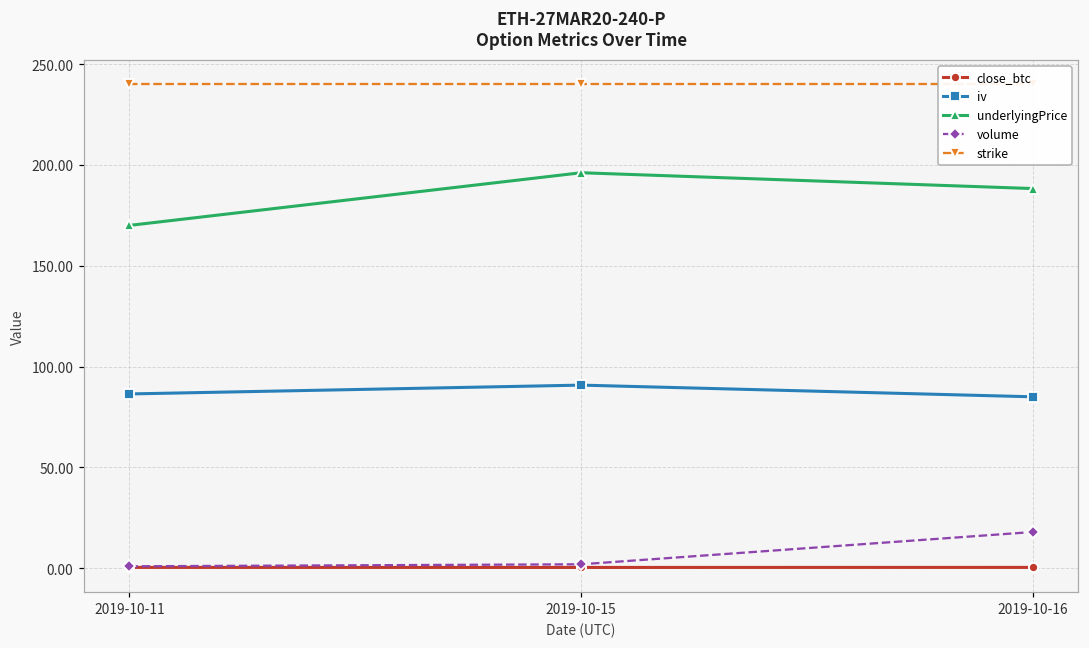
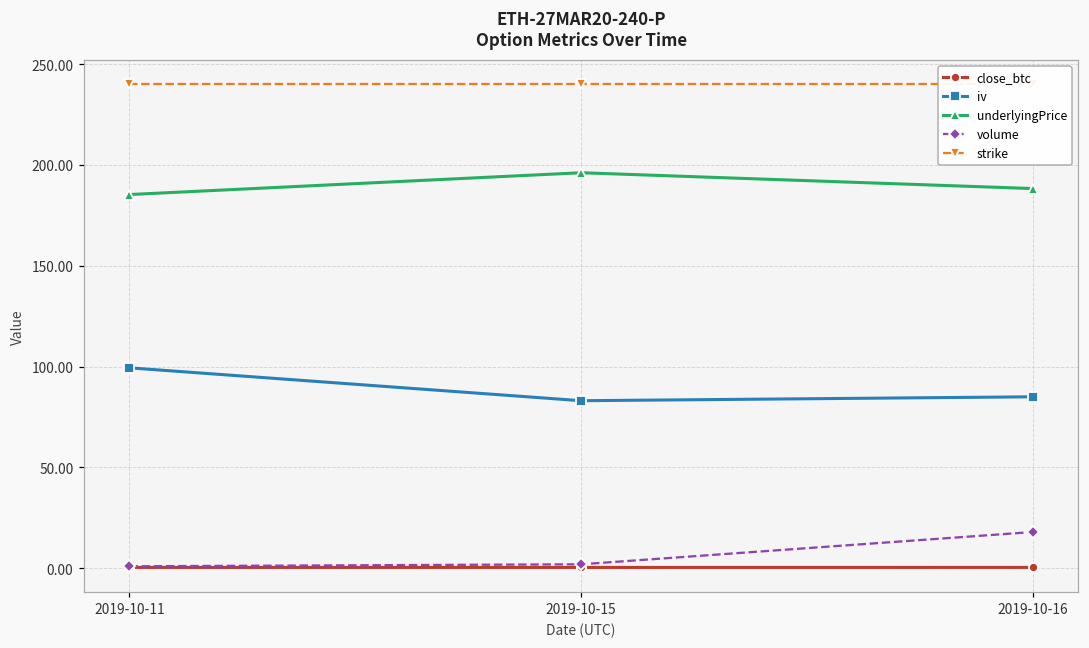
iv, 2019-10-11: 86 -> 99
underlyingPrice, 2019-10-11: 170 -> 185
iv, 2019-10-15: 91 -> 83
